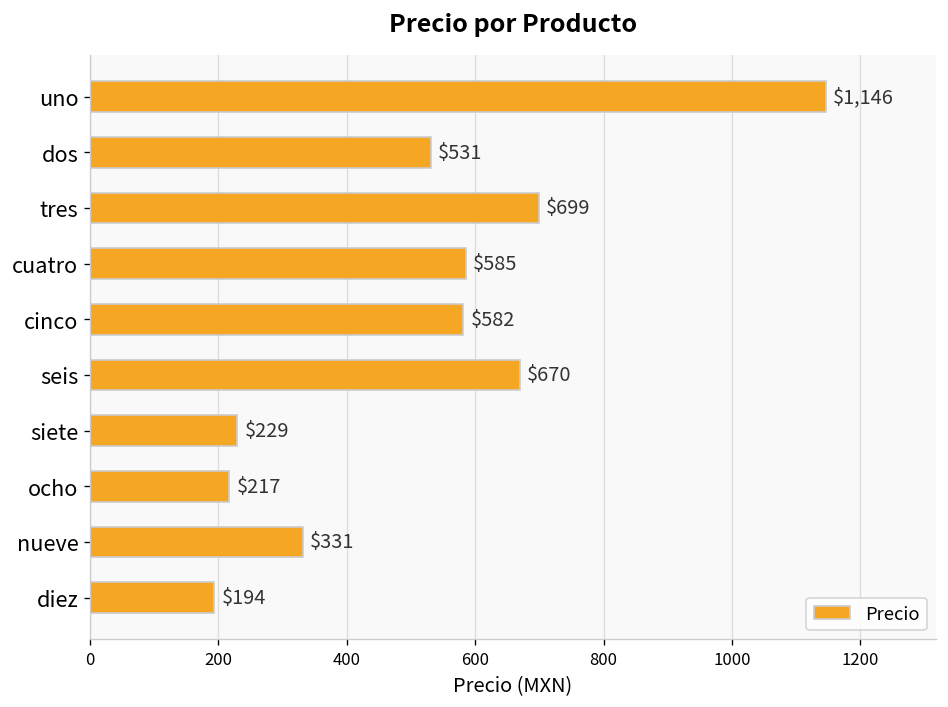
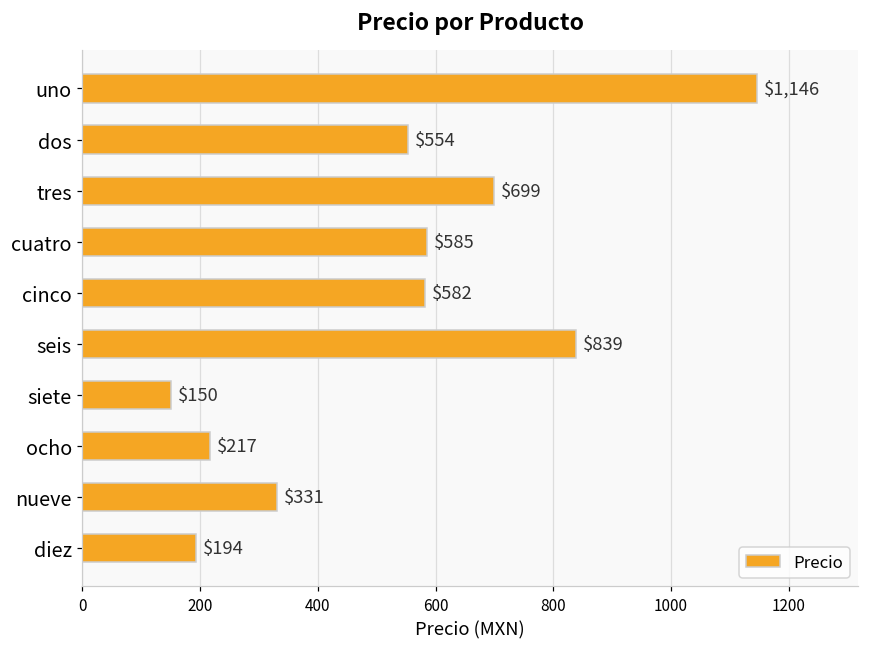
dos: $531 -> $554
seis: $670 -> $839
siete: $229 -> $150
